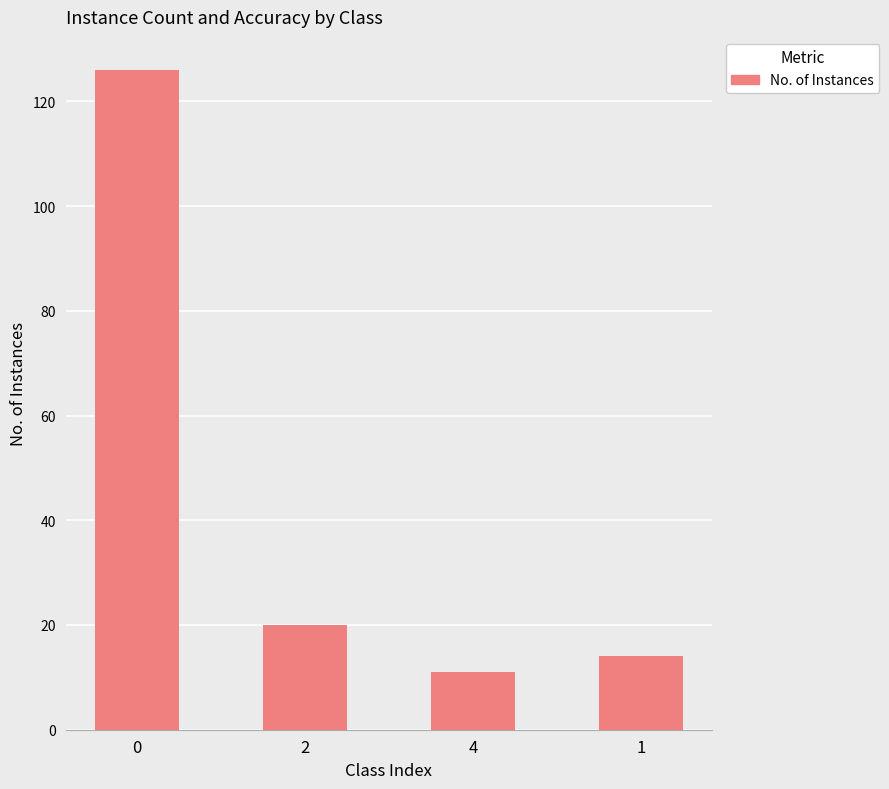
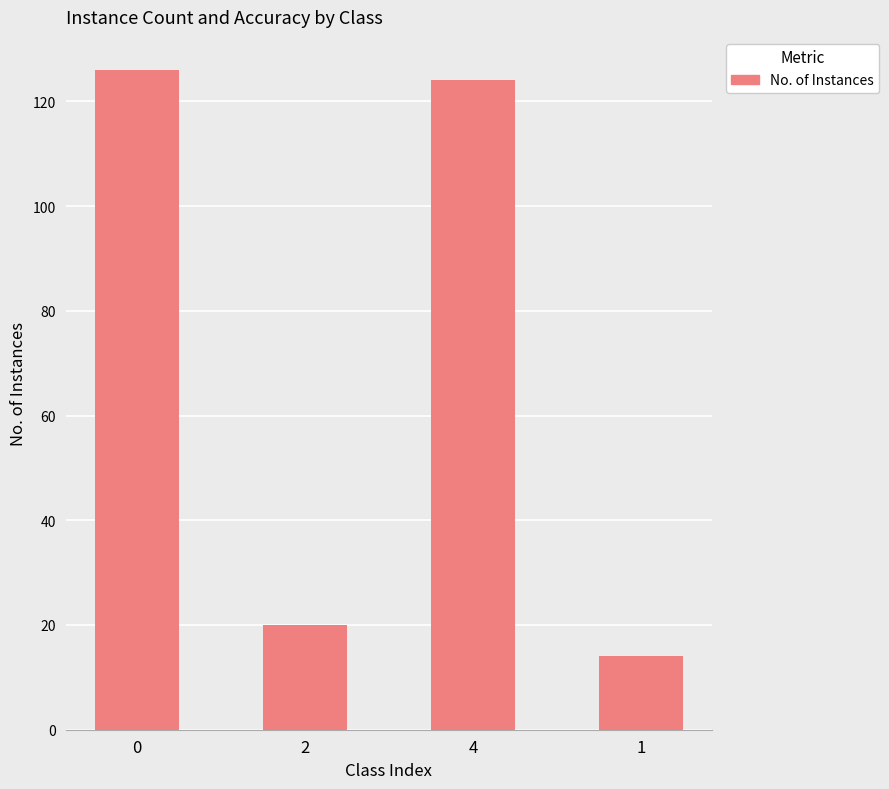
4: 11 -> 124
